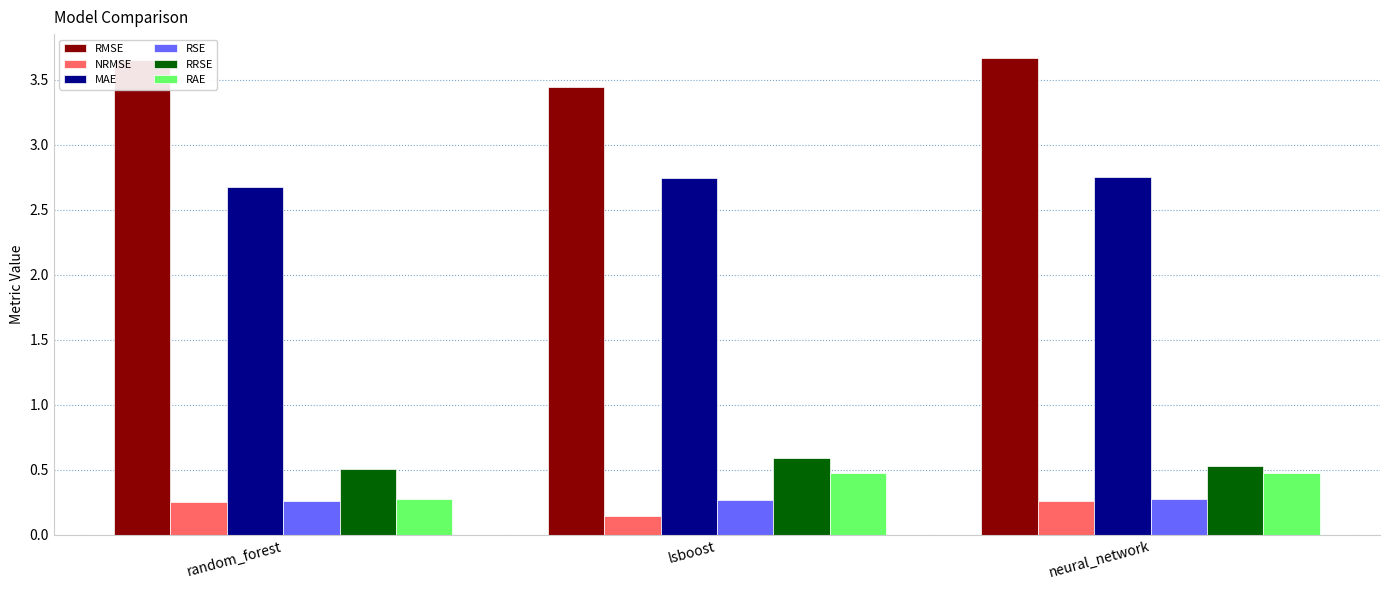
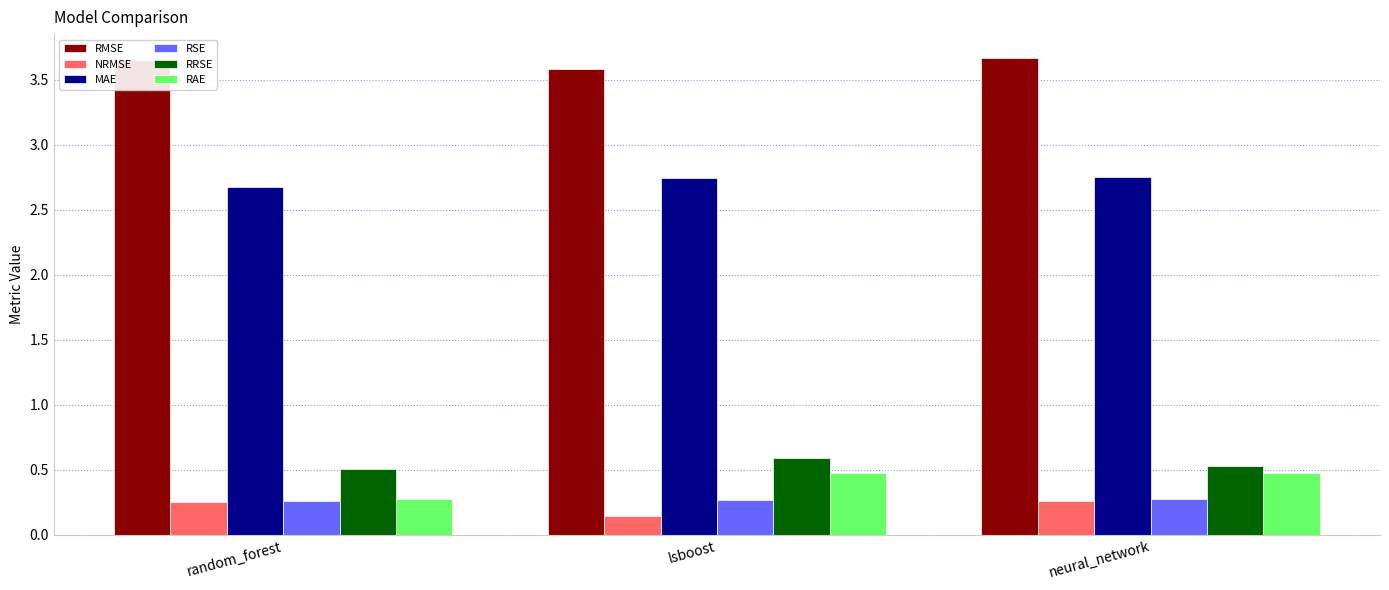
RMSE, lsboost: 3.44 -> 3.59
